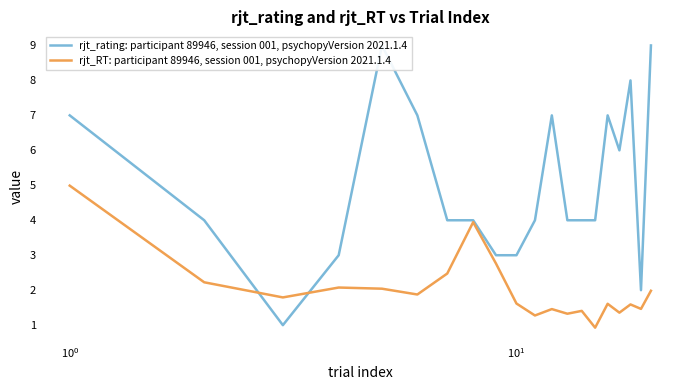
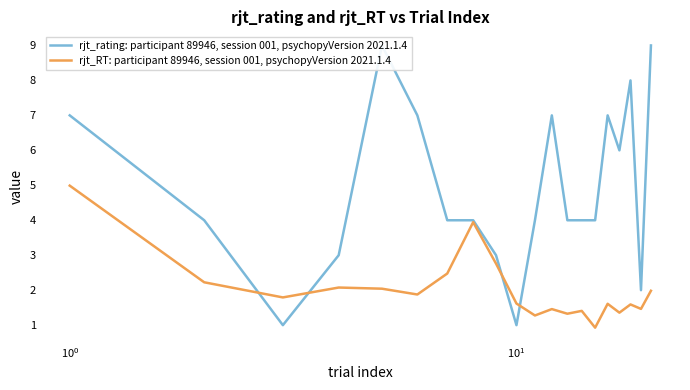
rjt_rating: participant 89946, session 001, psychopyVersion 2021.1.4, 10^1: 3 -> 1
